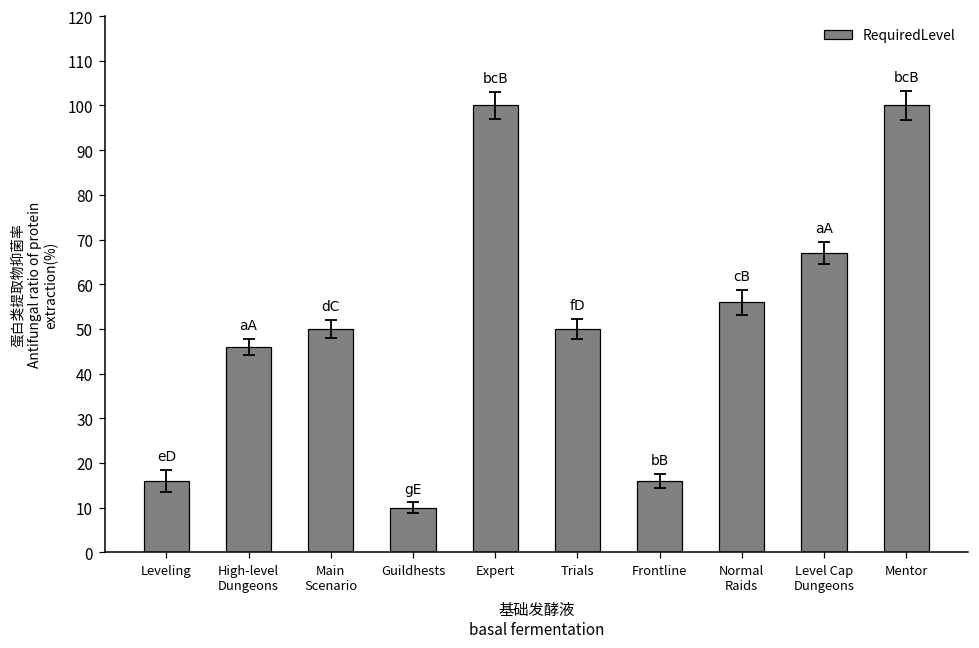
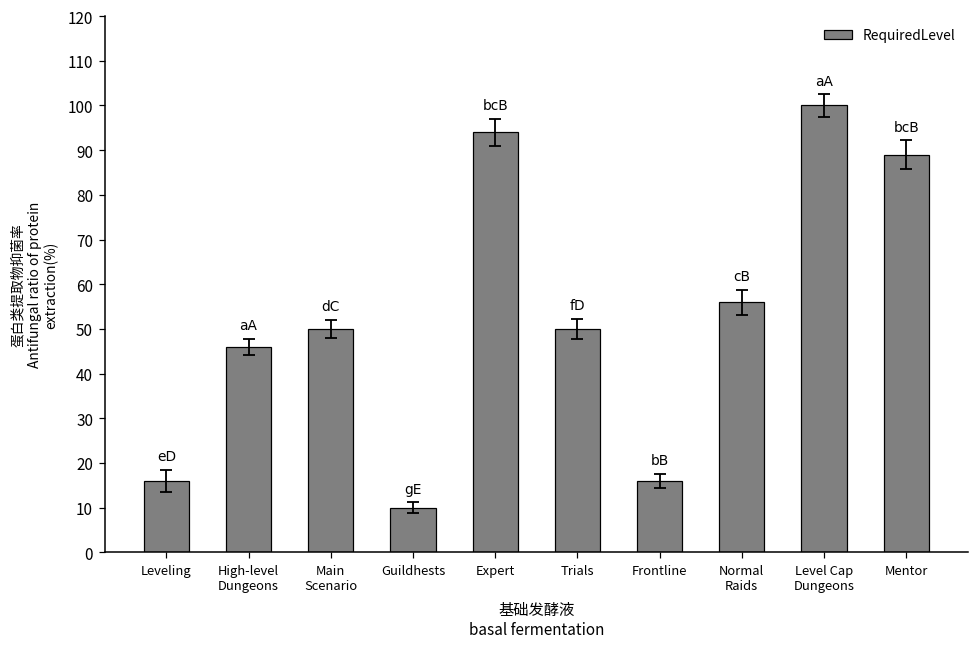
RequiredLevel, Expert: 100 -> 94
RequiredLevel, Level Cap Dungeons: 67 -> 100
RequiredLevel, Mentor: 100 -> 89
